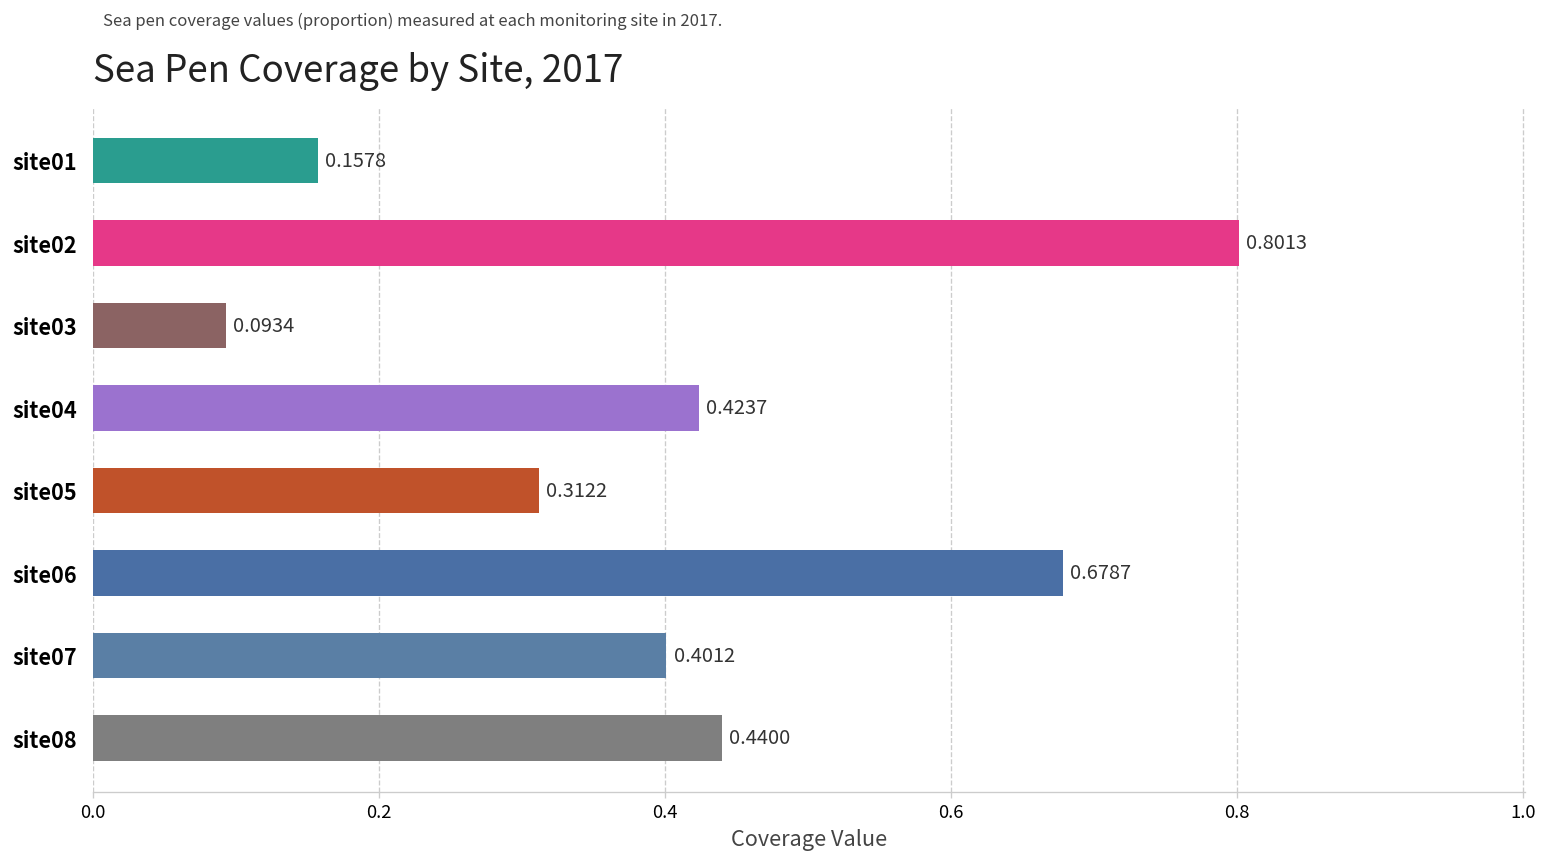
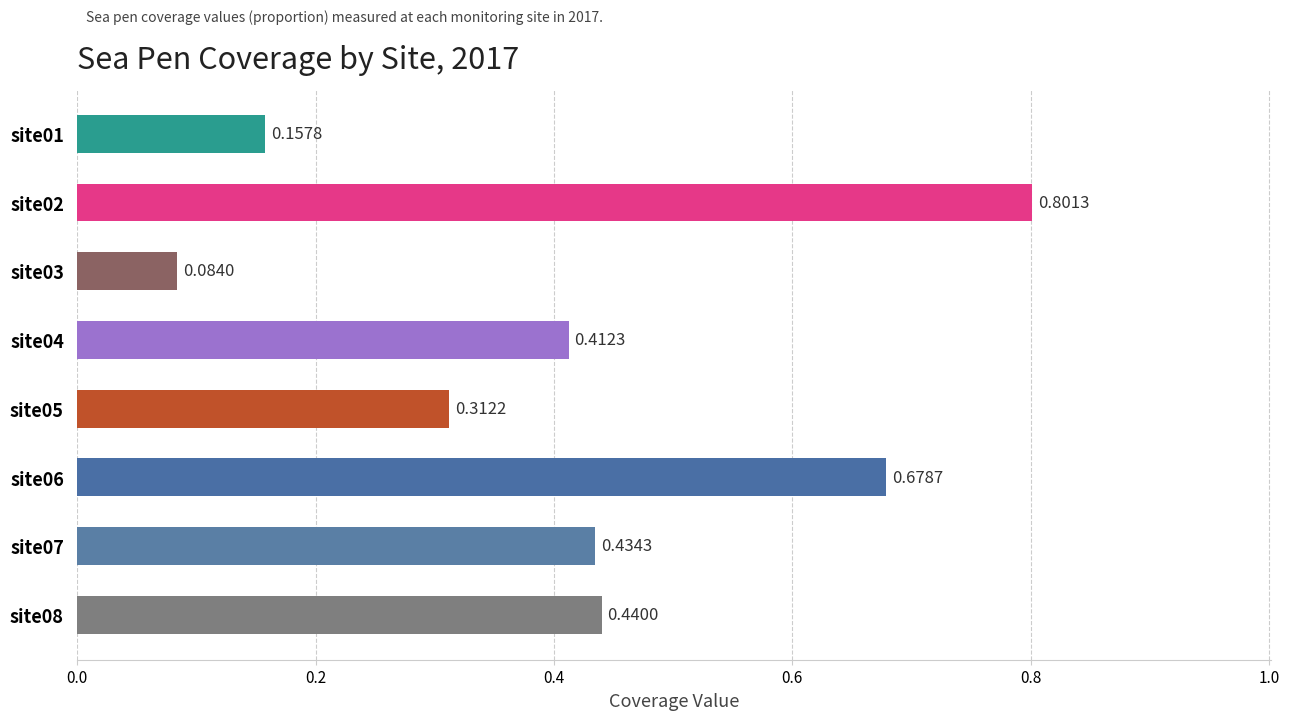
site03: 0.0934 -> 0.0840
site04: 0.4237 -> 0.4123
site07: 0.4012 -> 0.4343
